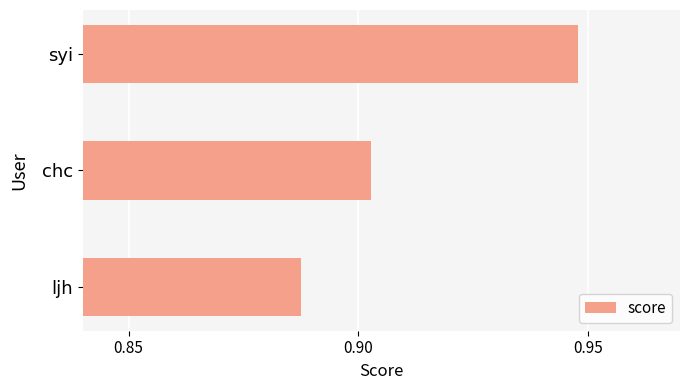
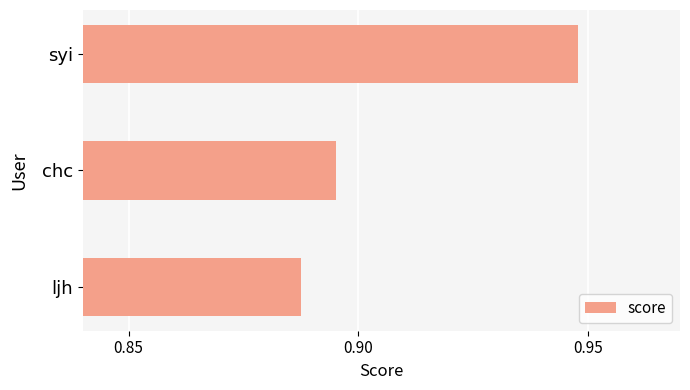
chc: 0.903 -> 0.895
